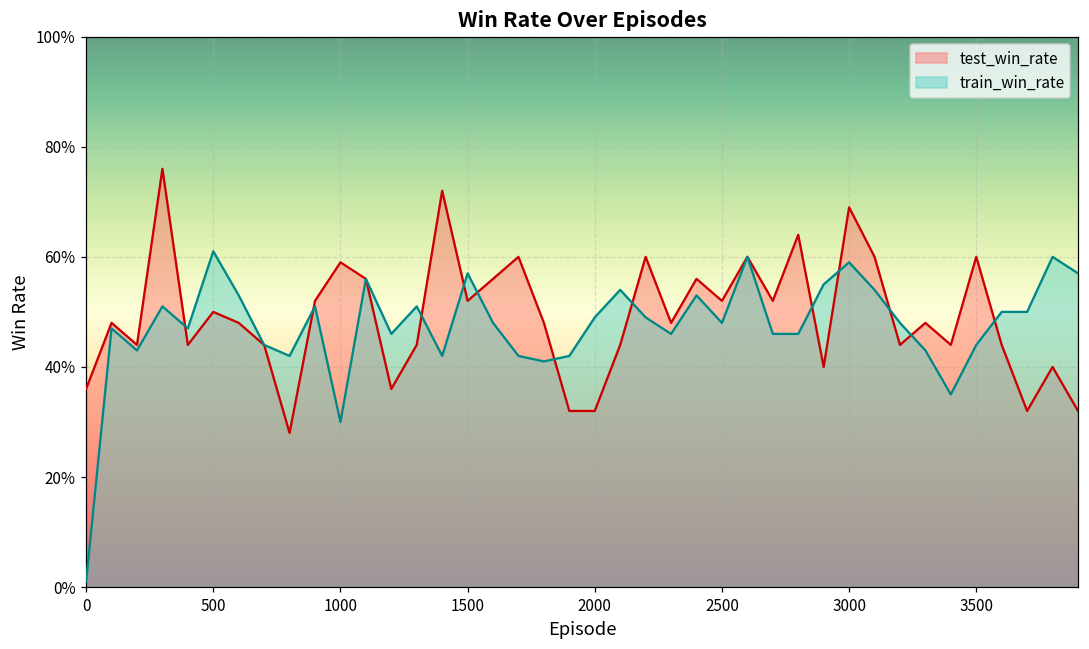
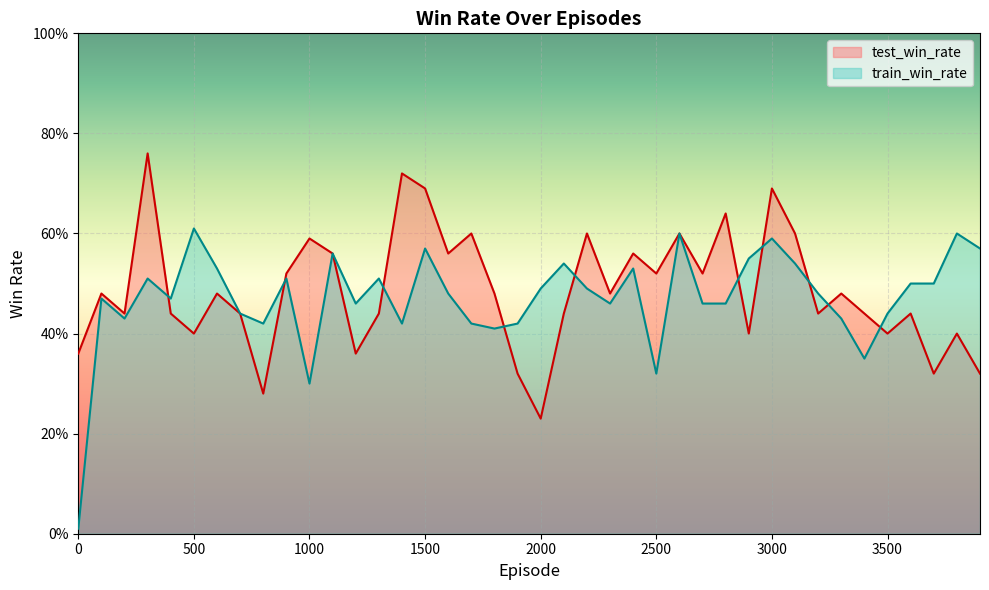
test_win_rate, 500: 50% -> 40%
test_win_rate, 1500: 52% -> 69%
test_win_rate, 2000: 32% -> 23%
train_win_rate, 2500: 48% -> 32%
test_win_rate, 3500: 60% -> 40%
